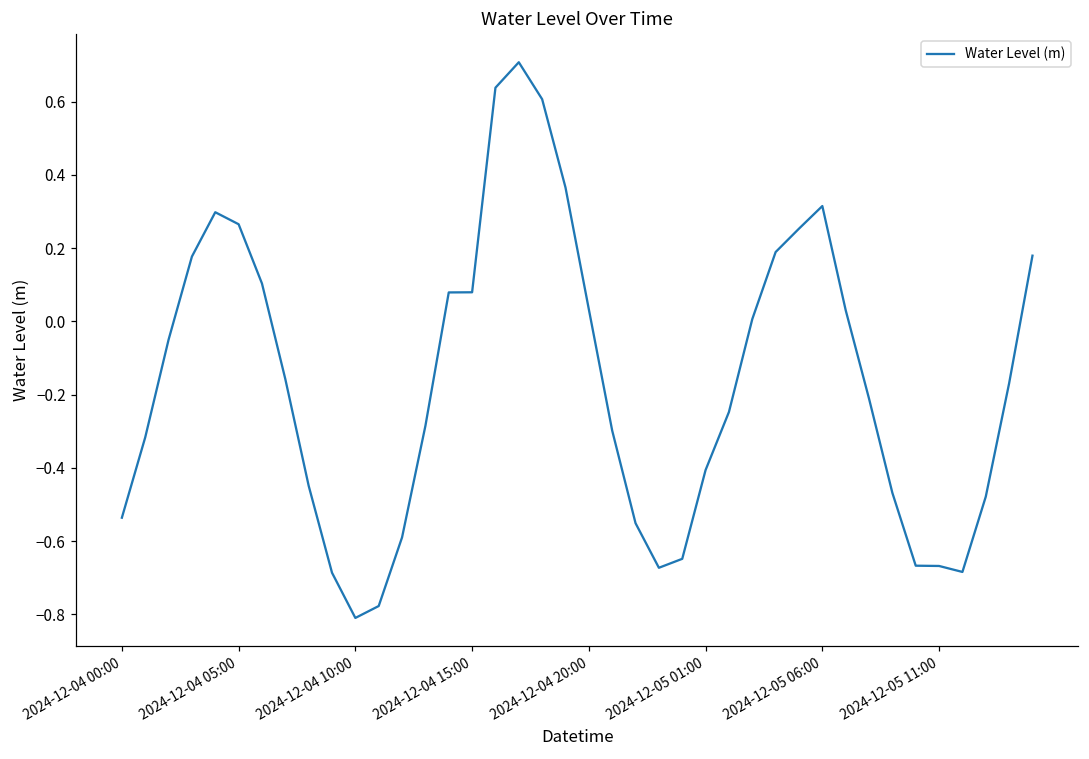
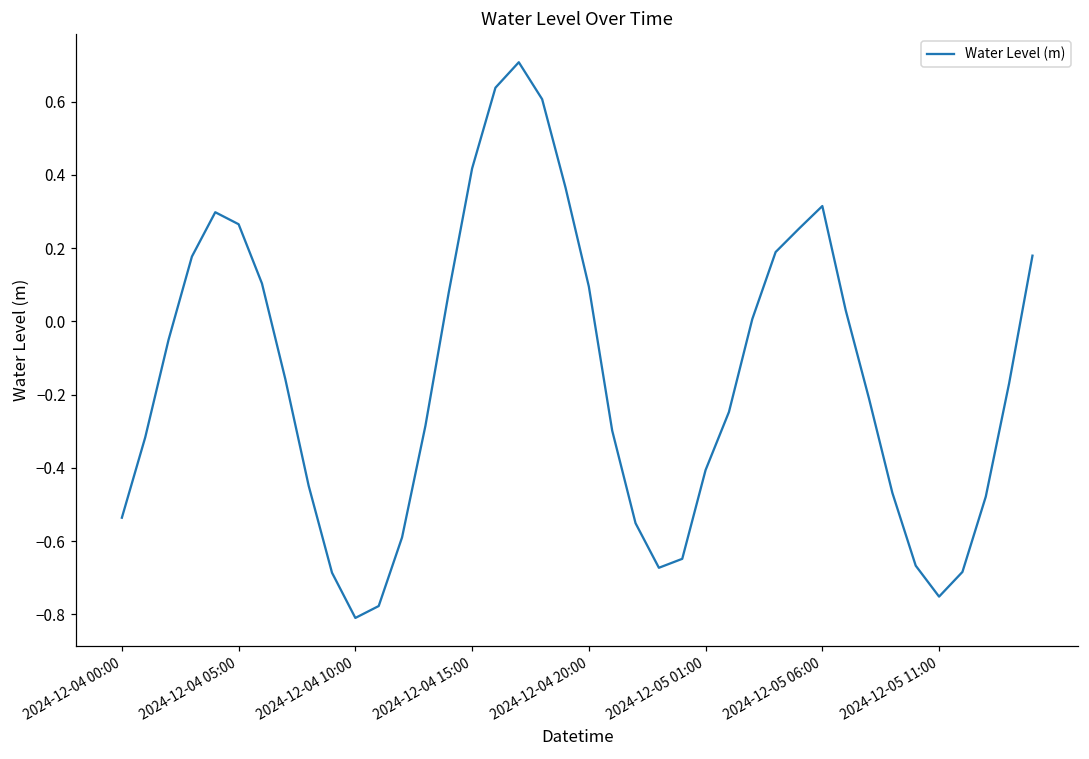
2024-12-04 15:00: 0.08 -> 0.42
2024-12-04 20:00: 0.03 -> 0.10
2024-12-05 11:00: -0.67 -> -0.75
